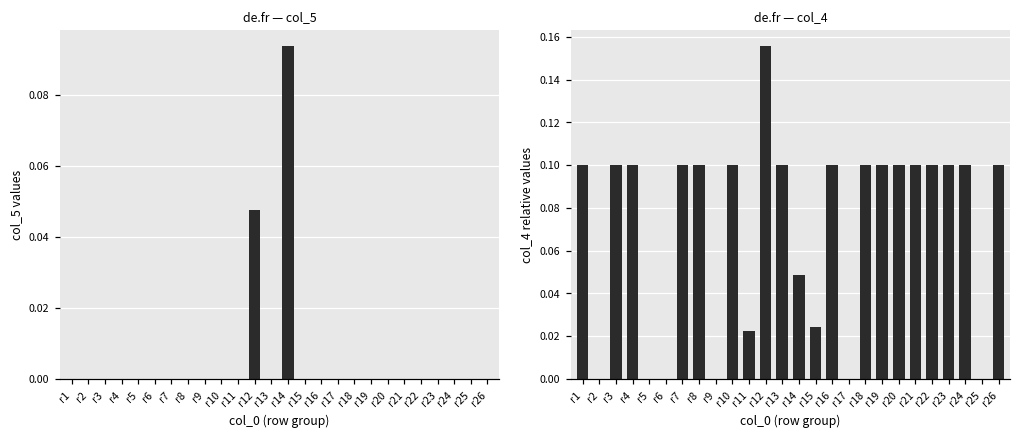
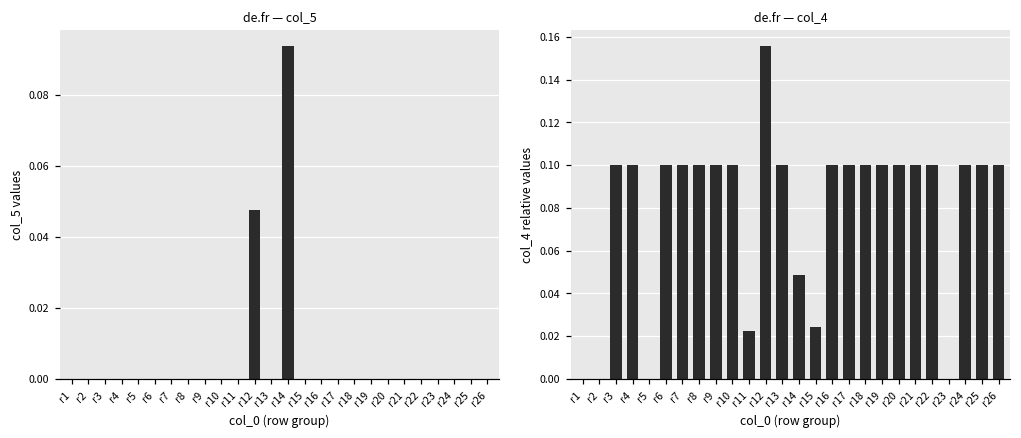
de.fr — col_4, r1: 0.1 -> 0.0
de.fr — col_4, r6: 0.0 -> 0.1
de.fr — col_4, r9: 0.0 -> 0.1
de.fr — col_4, r17: 0.0 -> 0.1
de.fr — col_4, r23: 0.1 -> 0.0
de.fr — col_4, r25: 0.0 -> 0.1
